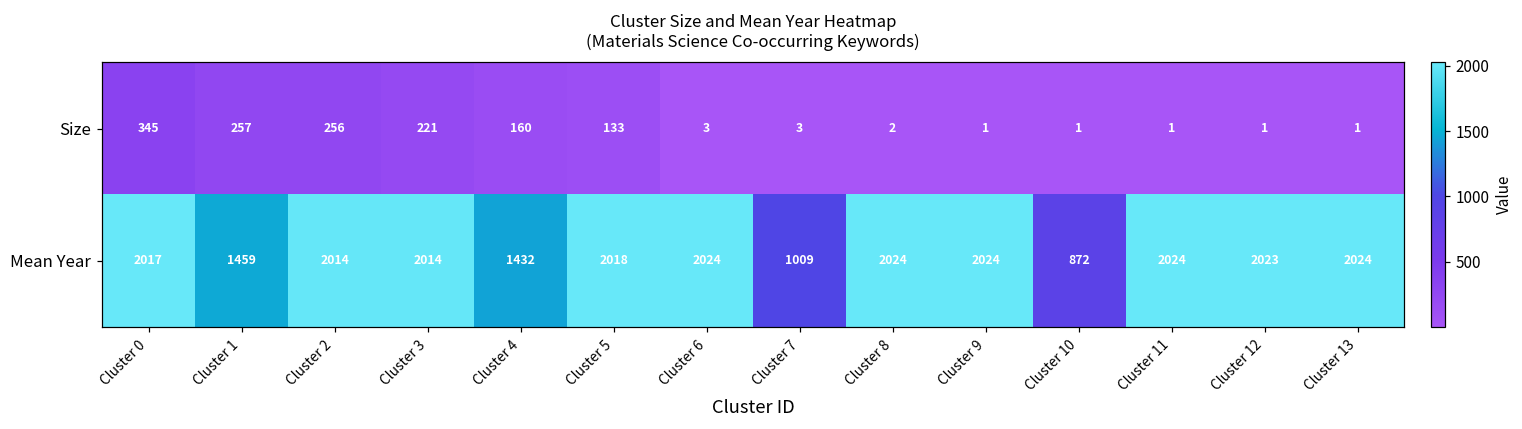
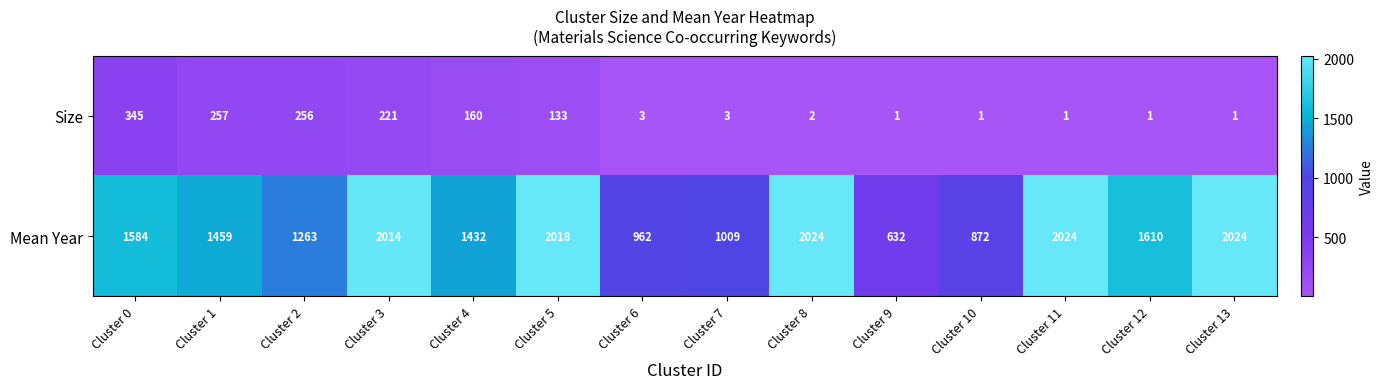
Mean Year, Cluster 0: 2017 -> 1584
Mean Year, Cluster 2: 2014 -> 1263
Mean Year, Cluster 6: 2024 -> 962
Mean Year, Cluster 9: 2024 -> 632
Mean Year, Cluster 12: 2023 -> 1610
